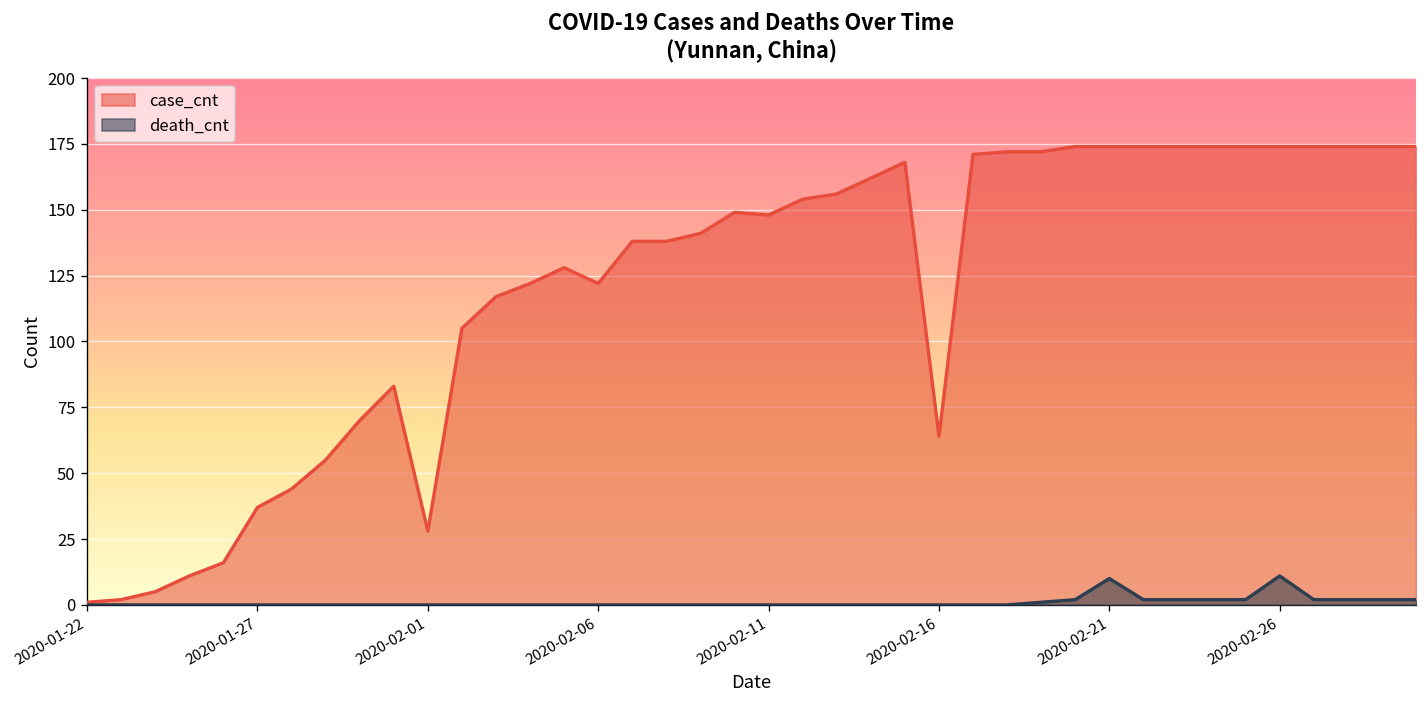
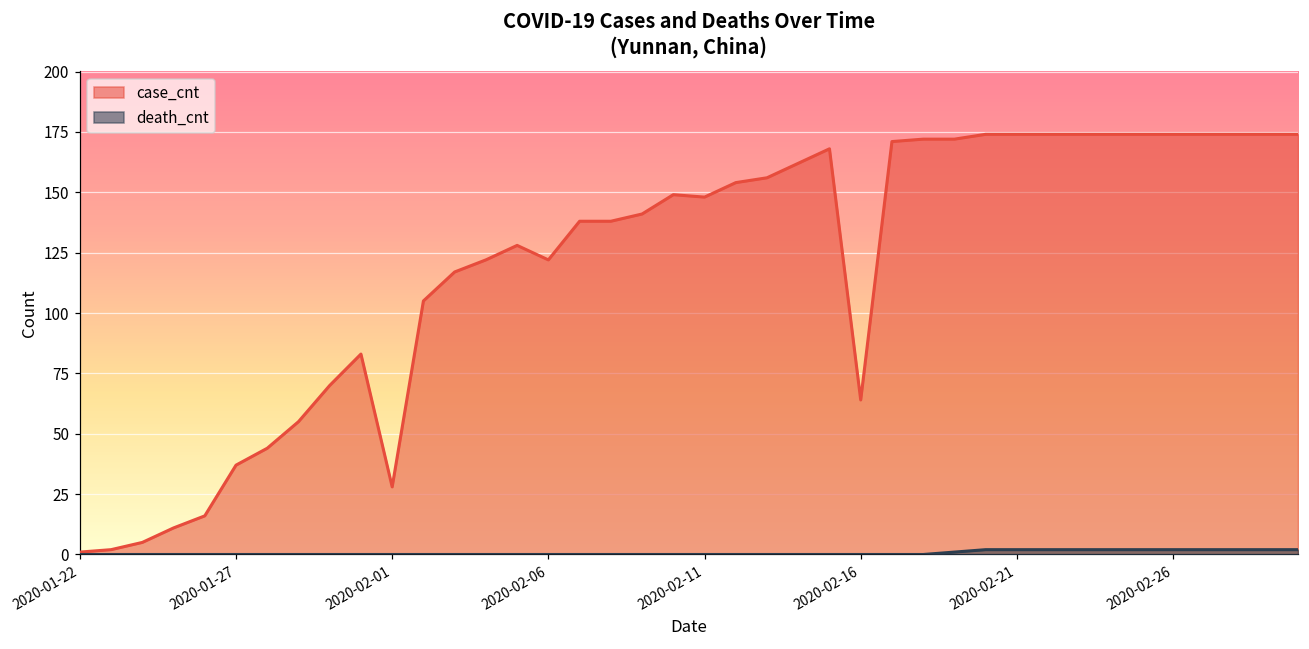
death_cnt, 2020-02-21: 10 -> 2
death_cnt, 2020-02-26: 11 -> 2
